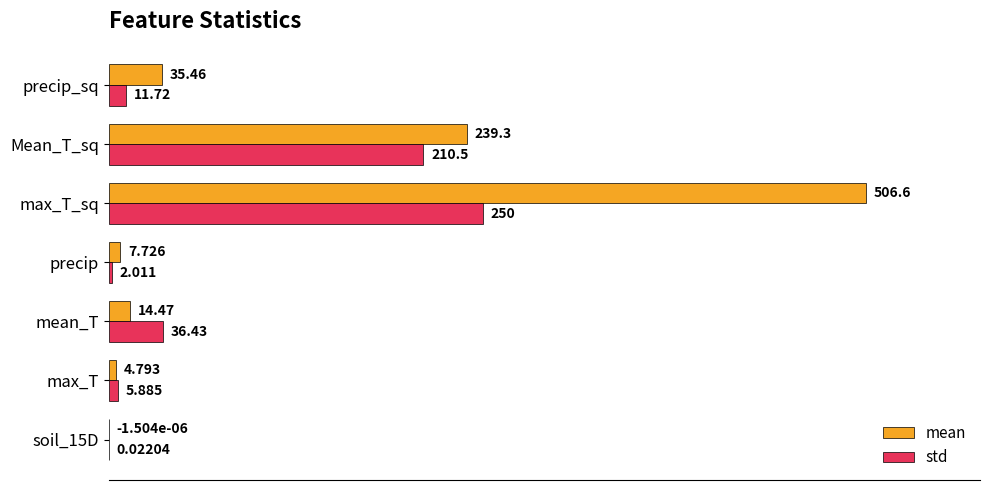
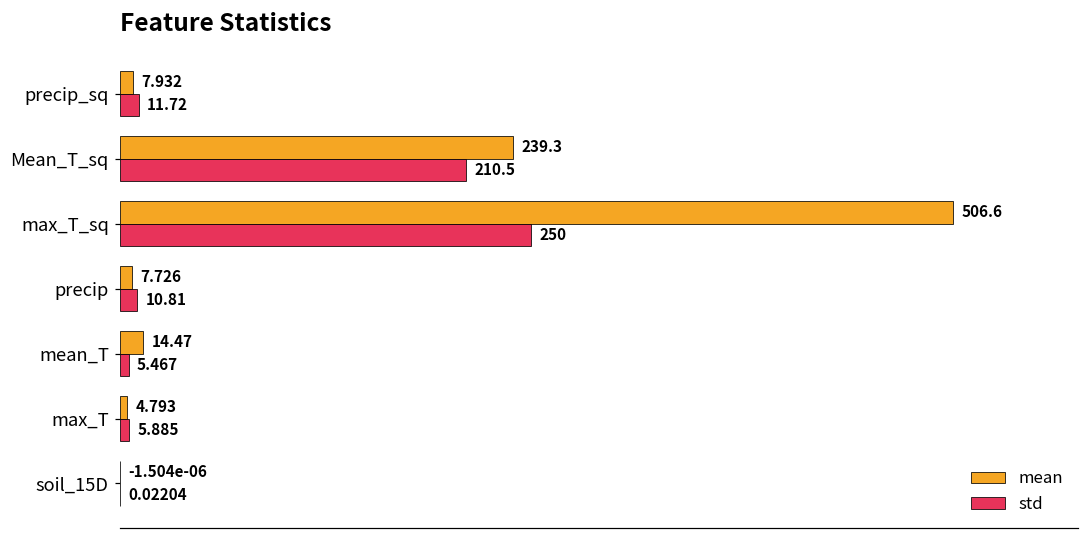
mean, precip_sq: 35.46 -> 7.932
std, precip: 2.011 -> 10.81
std, mean_T: 36.43 -> 5.467
